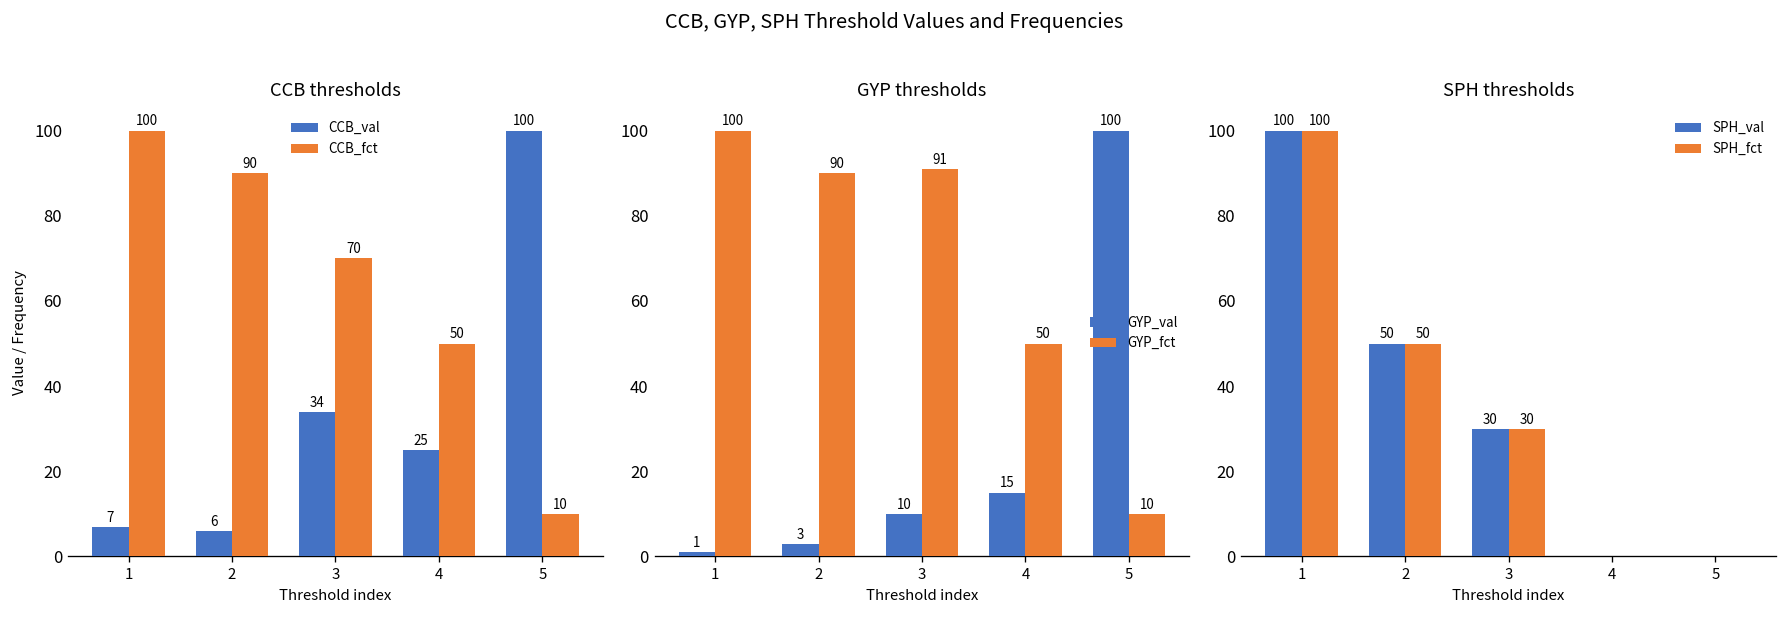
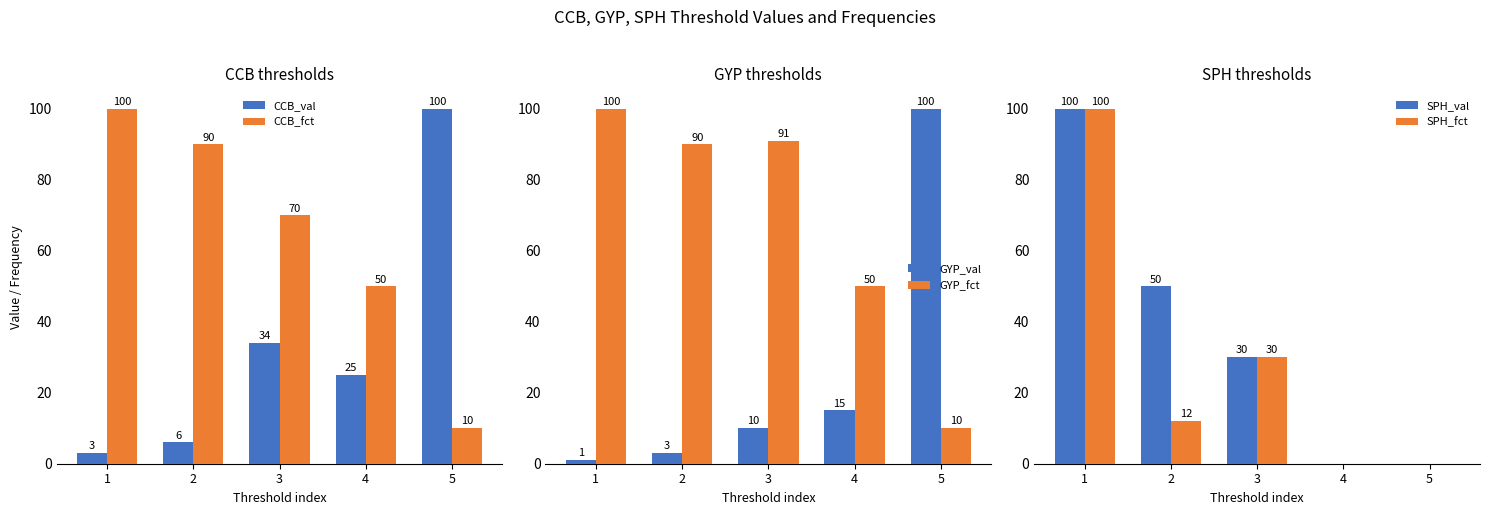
CCB thresholds, CCB_val, 1: 7 -> 3
SPH thresholds, SPH_fct, 2: 50 -> 12
